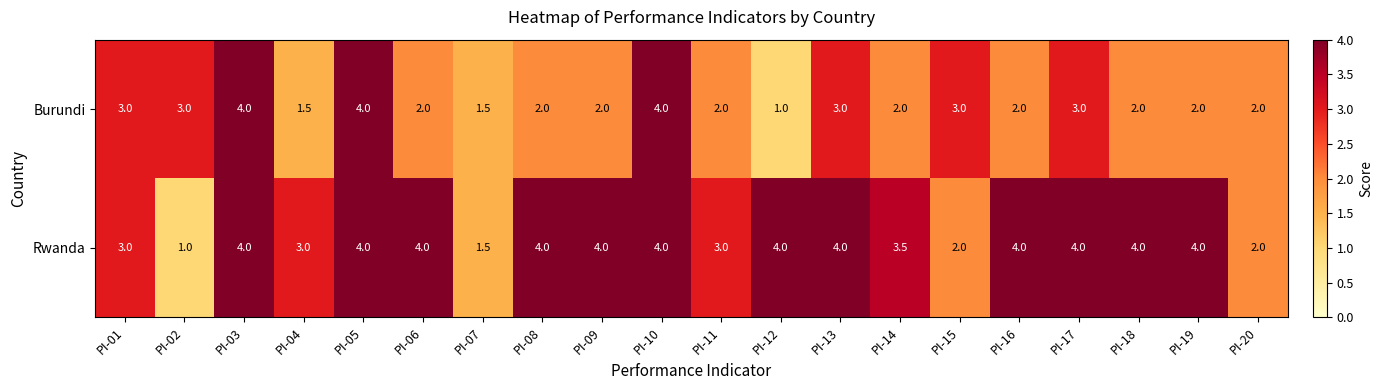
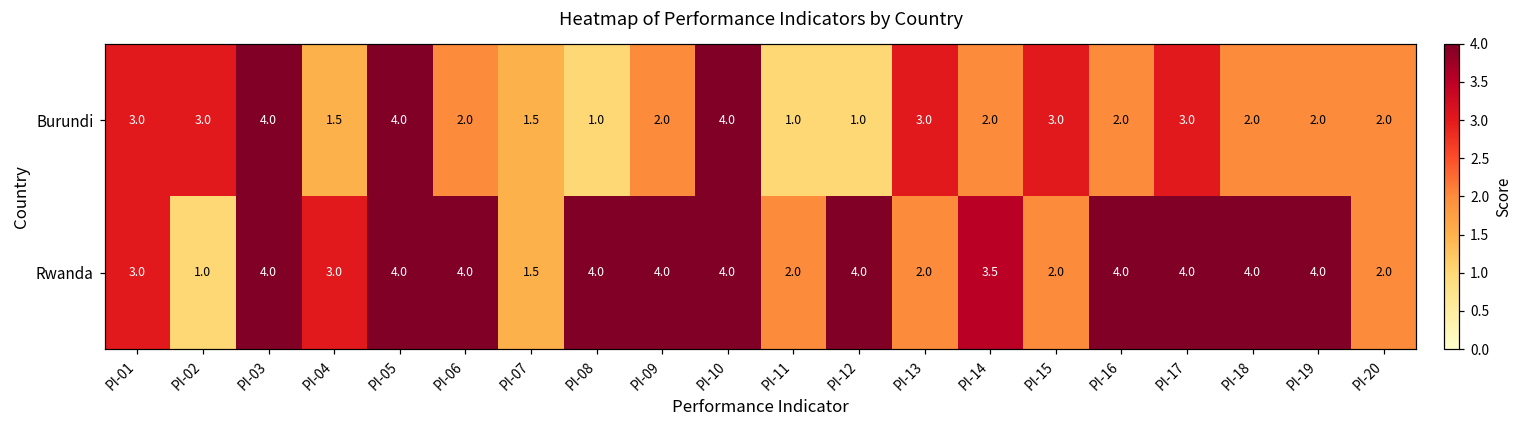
Burundi, PI-08: 2.0 -> 1.0
Burundi, PI-11: 2.0 -> 1.0
Rwanda, PI-11: 3.0 -> 2.0
Rwanda, PI-13: 4.0 -> 2.0
